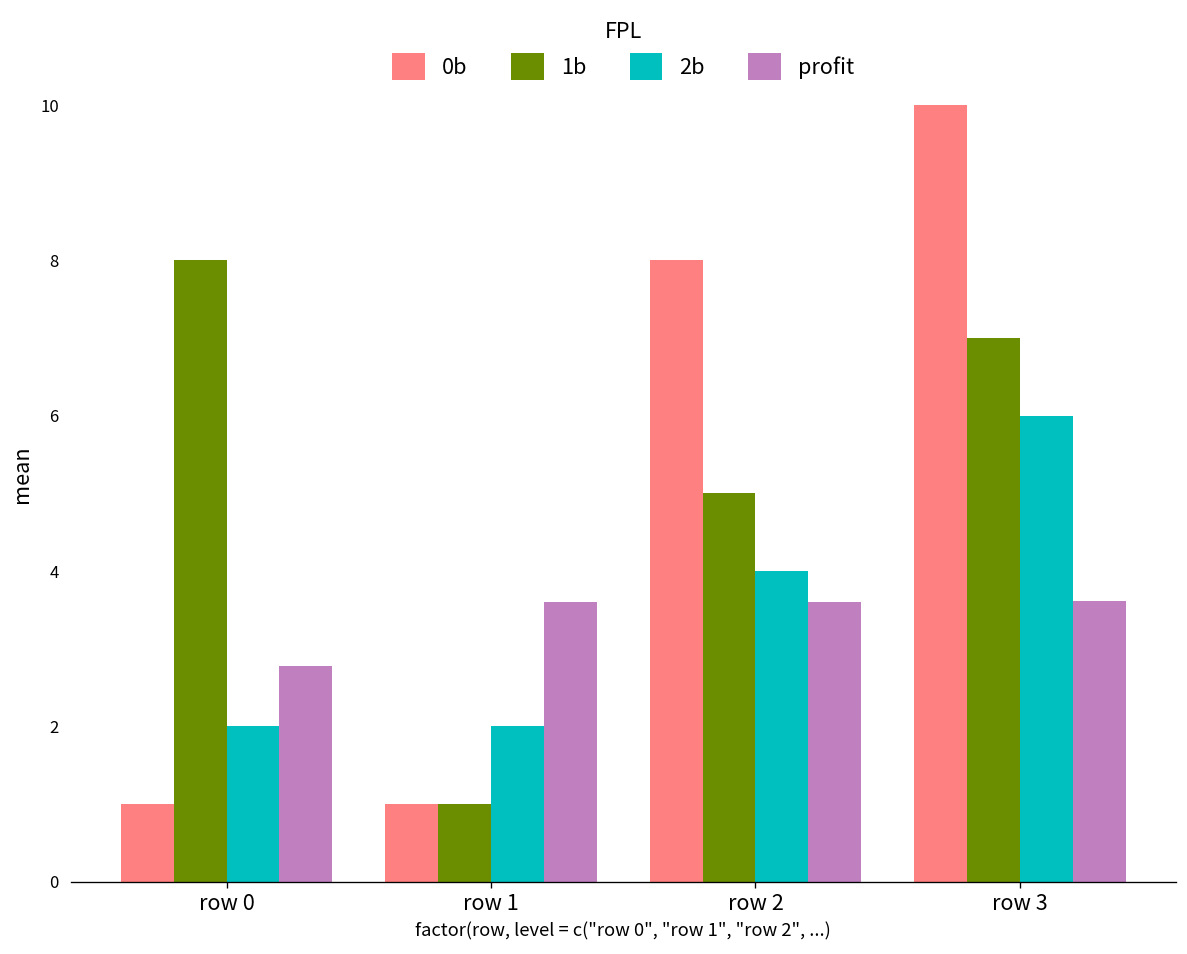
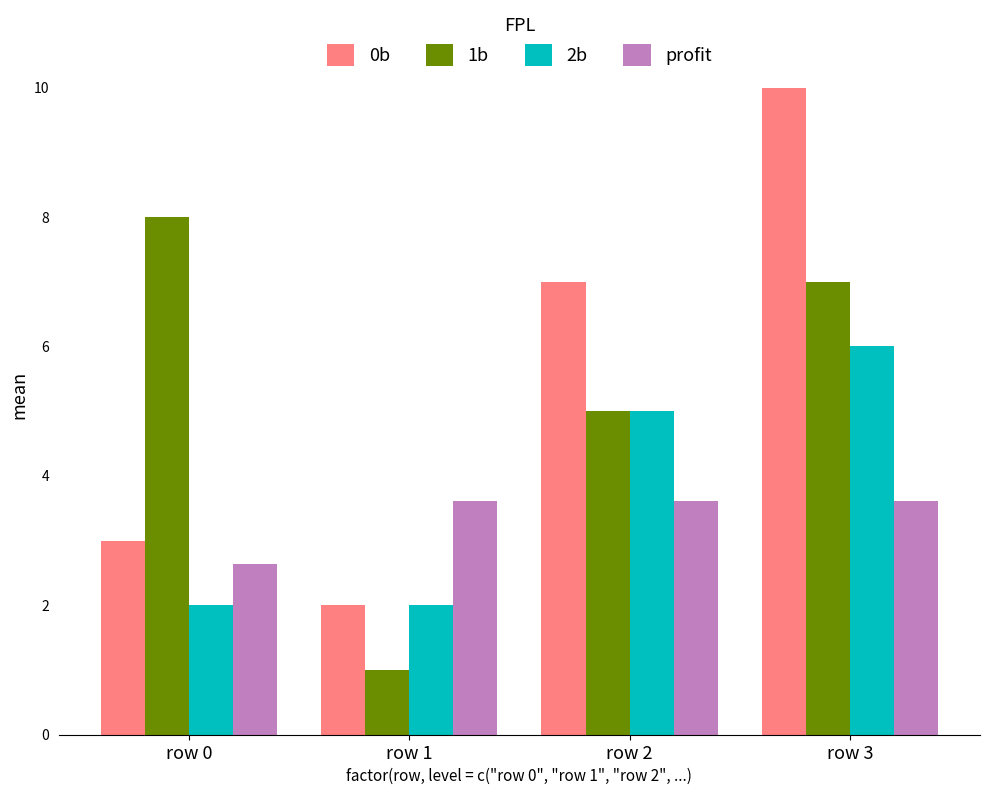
0b, row 0: 1 -> 3
profit, row 0: 2.8 -> 2.6
0b, row 1: 1 -> 2
0b, row 2: 8 -> 7
2b, row 2: 4 -> 5
